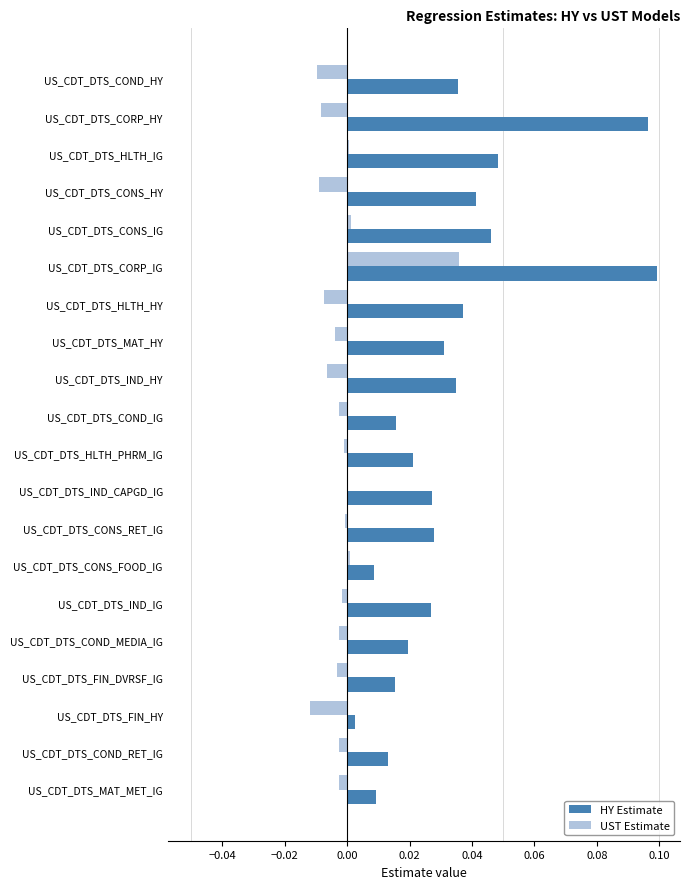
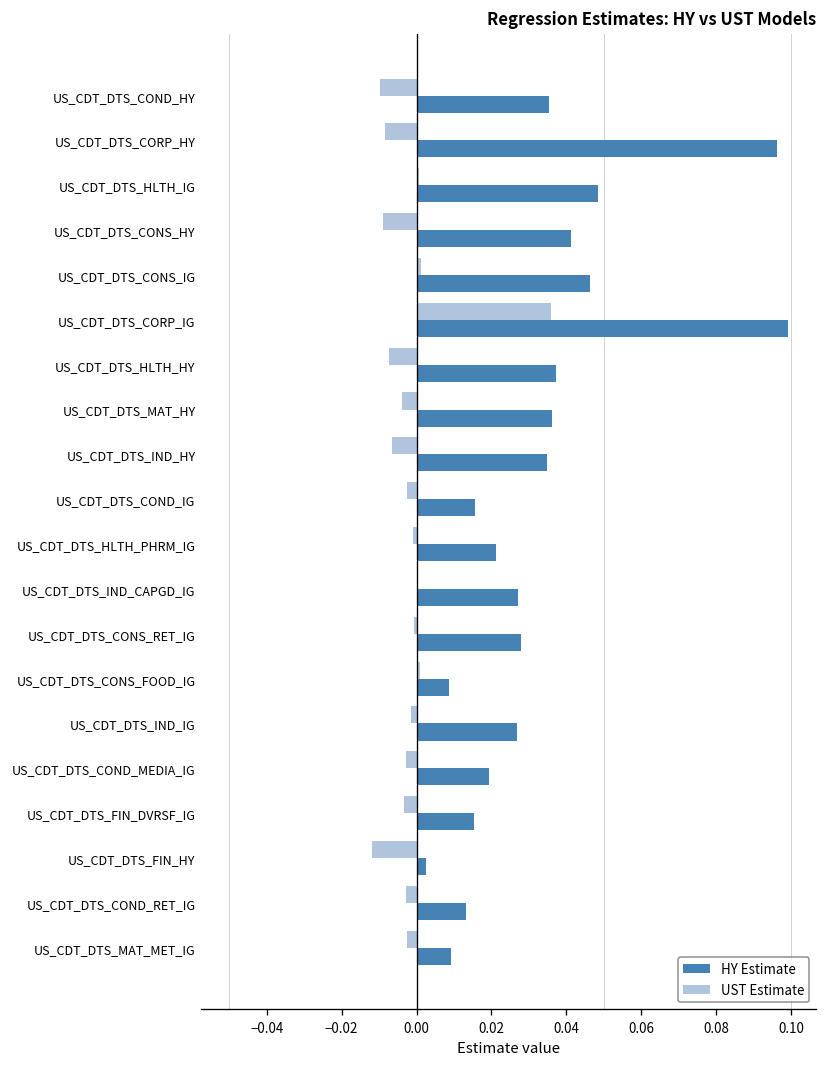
HY Estimate, US_CDT_DTS_MAT_HY: 0.031 -> 0.036
